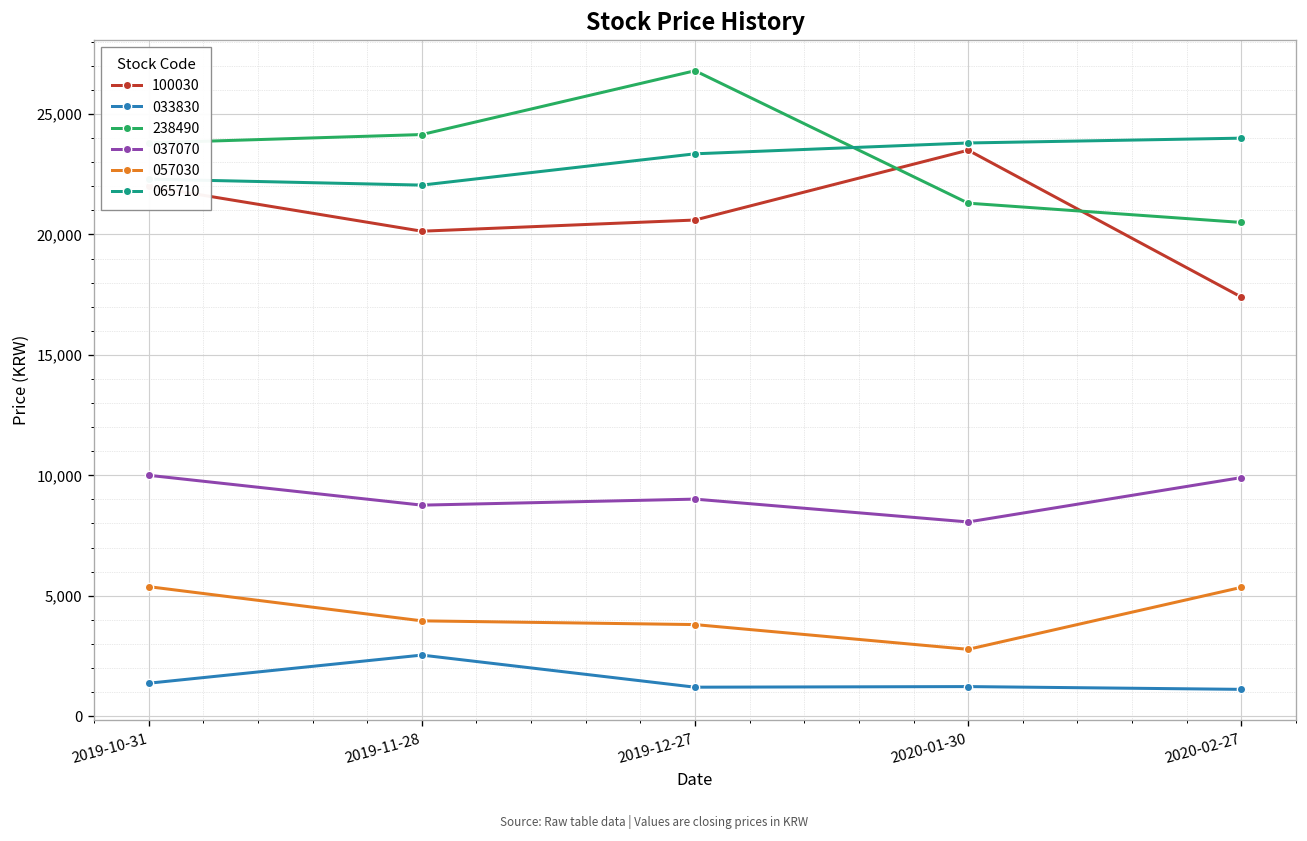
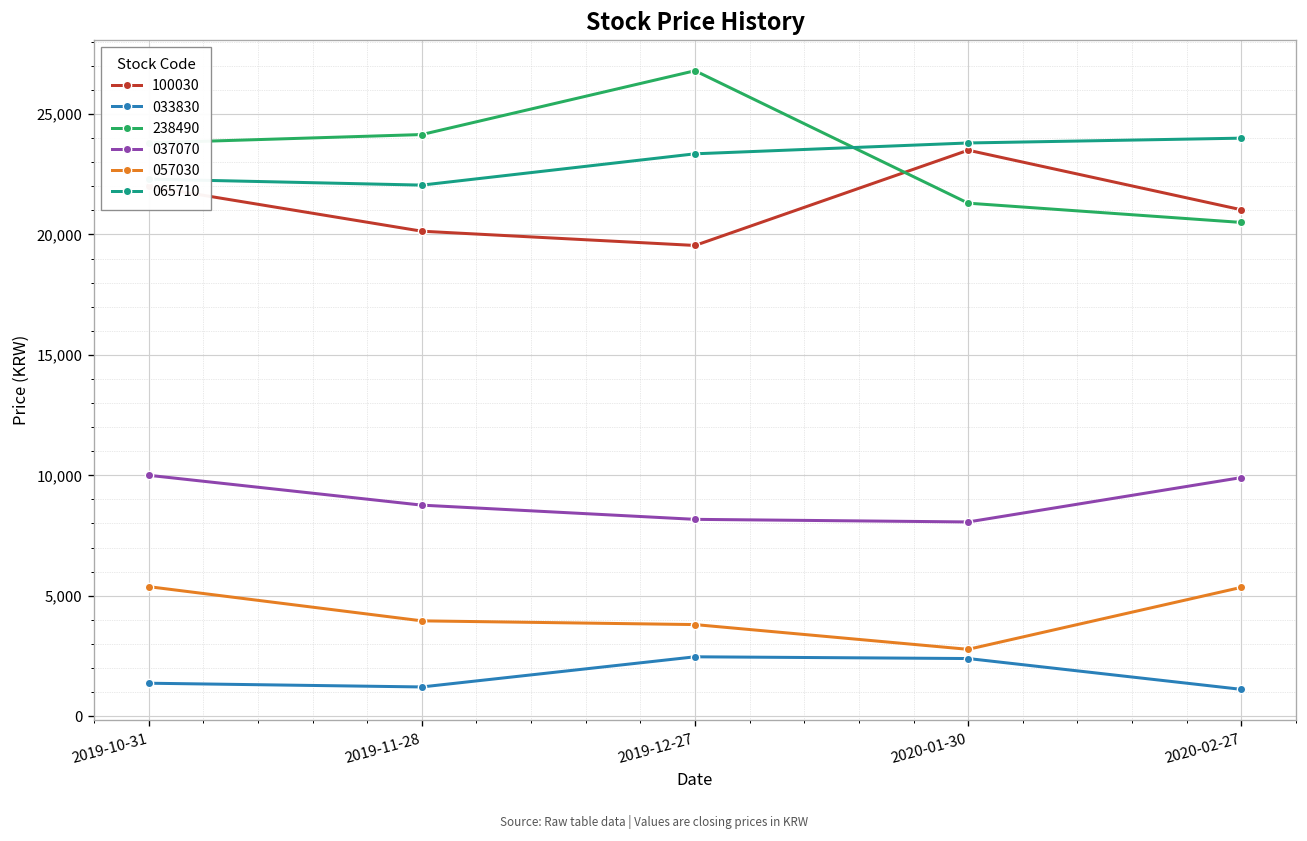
033830, 2019-11-28: 2,500 -> 1,200
100030, 2019-12-27: 20,600 -> 19,500
033830, 2019-12-27: 1,200 -> 2,500
037070, 2019-12-27: 9,000 -> 8,200
033830, 2020-01-30: 1,200 -> 2,400
100030, 2020-02-27: 17,400 -> 21,000
